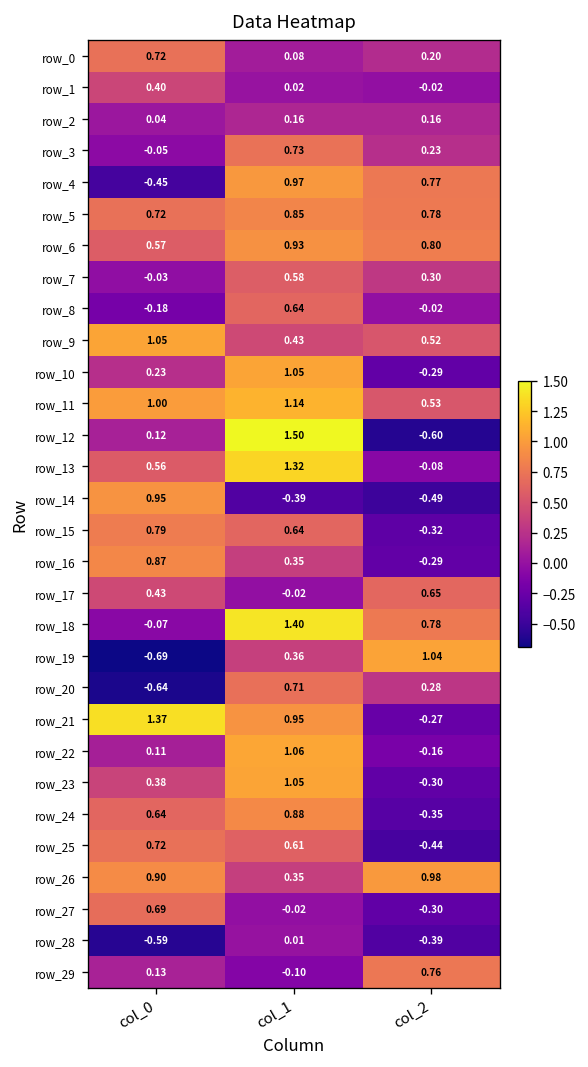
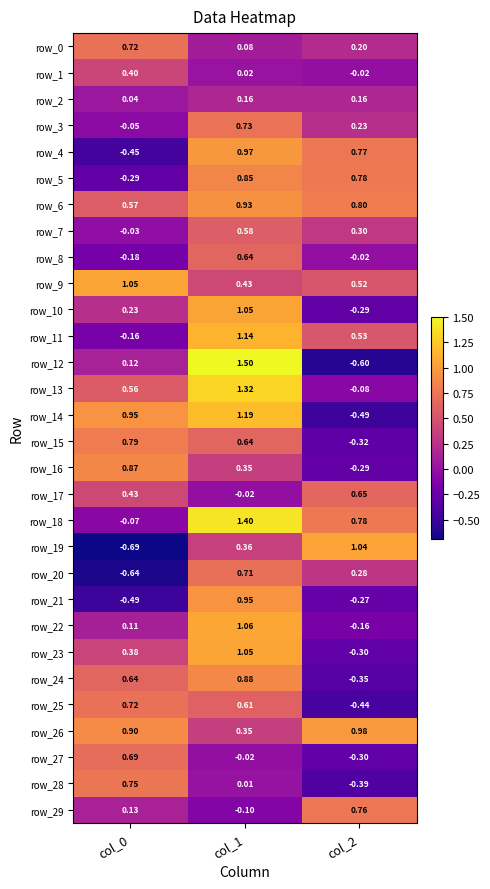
row_5, col_0: 0.72 -> -0.29
row_11, col_0: 1.00 -> -0.16
row_14, col_1: -0.39 -> 1.19
row_21, col_0: 1.37 -> -0.49
row_28, col_0: -0.59 -> 0.75
